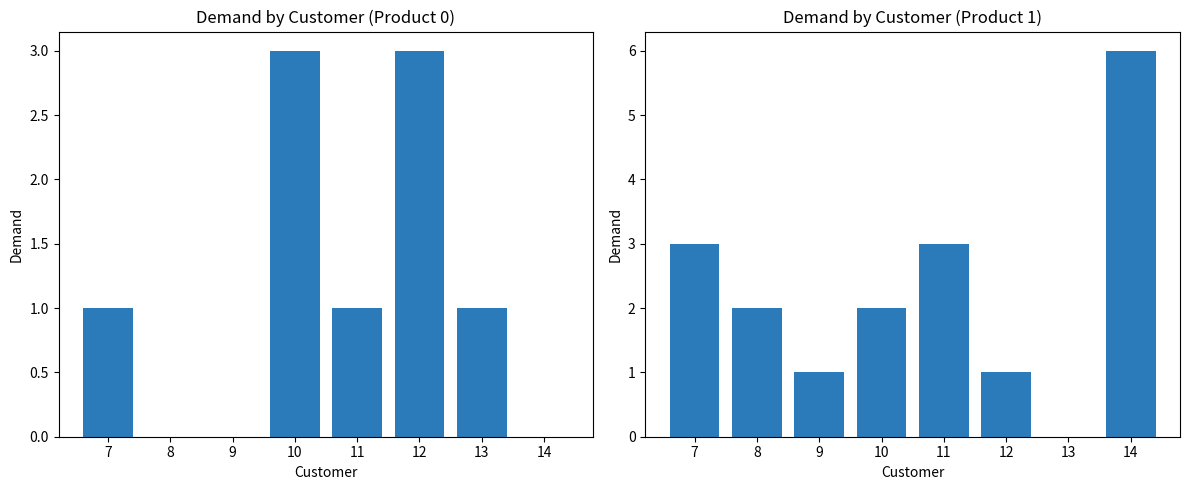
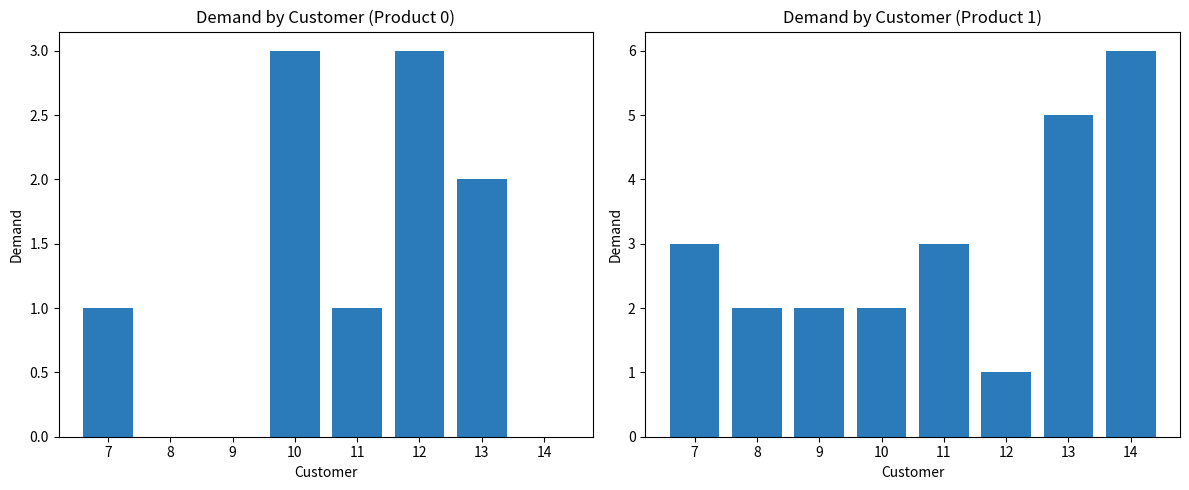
Demand by Customer (Product 0), 13: 1 -> 2
Demand by Customer (Product 1), 9: 1 -> 2
Demand by Customer (Product 1), 13: 0 -> 5
